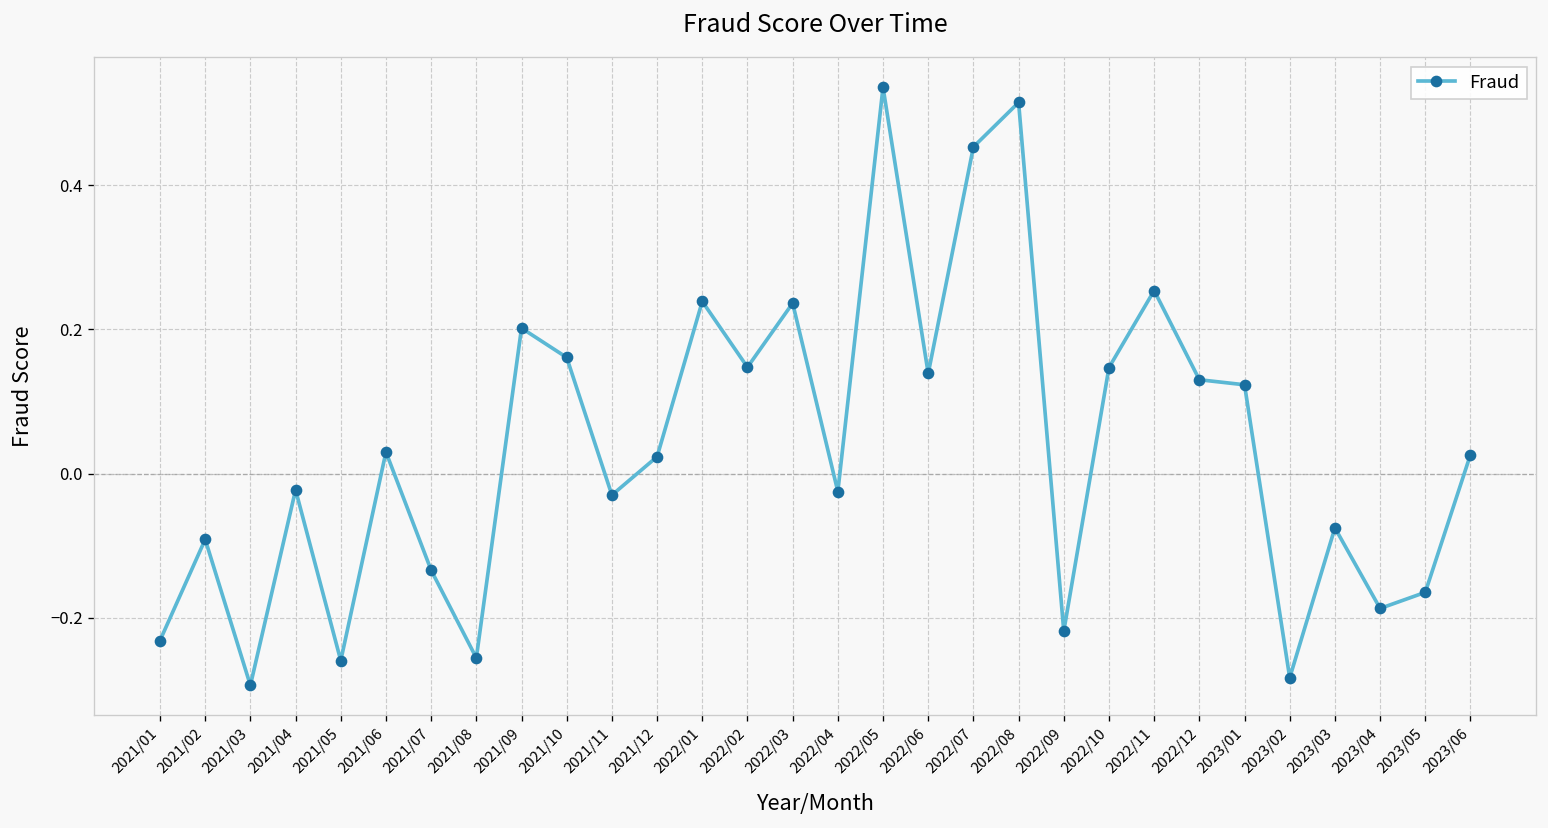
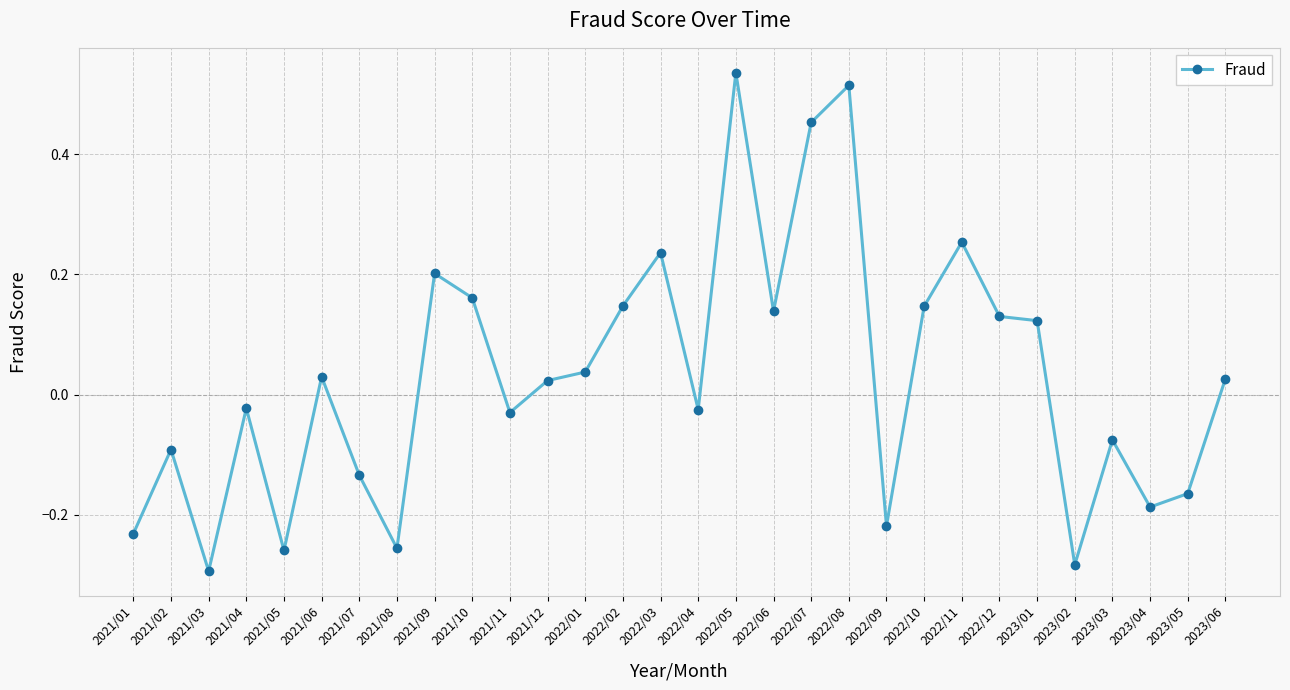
2022/01: 0.24 -> 0.04
